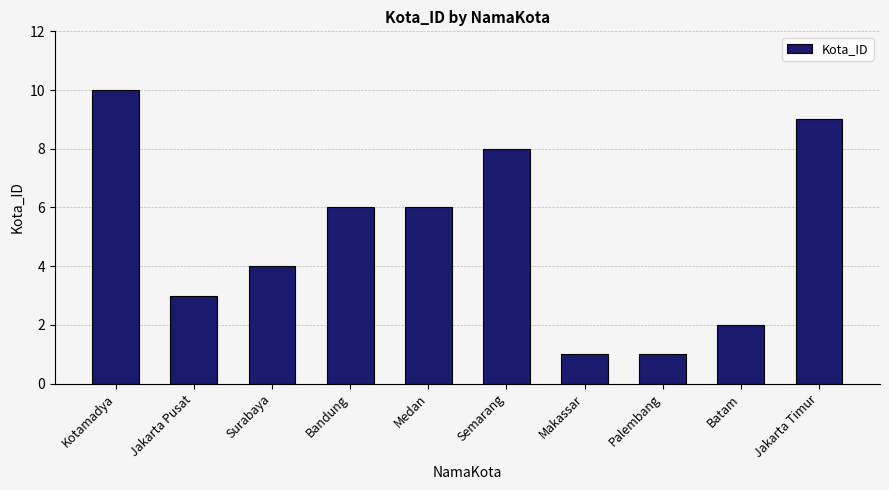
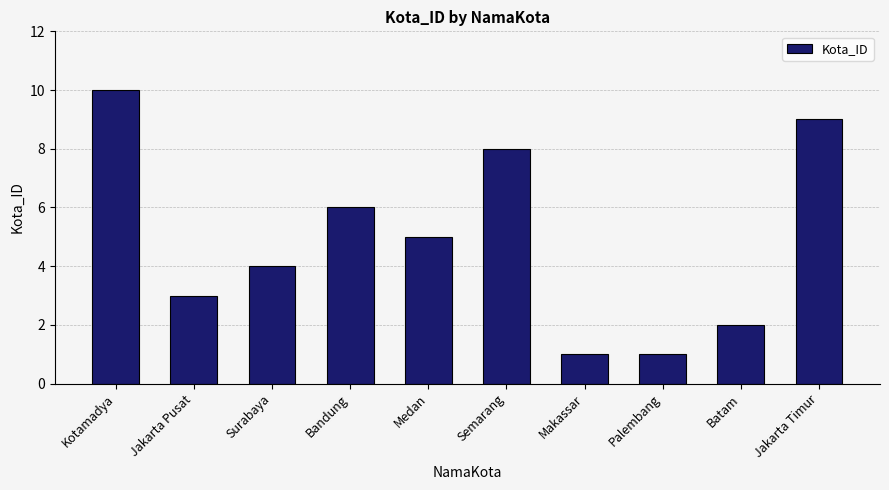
Medan: 6 -> 5
